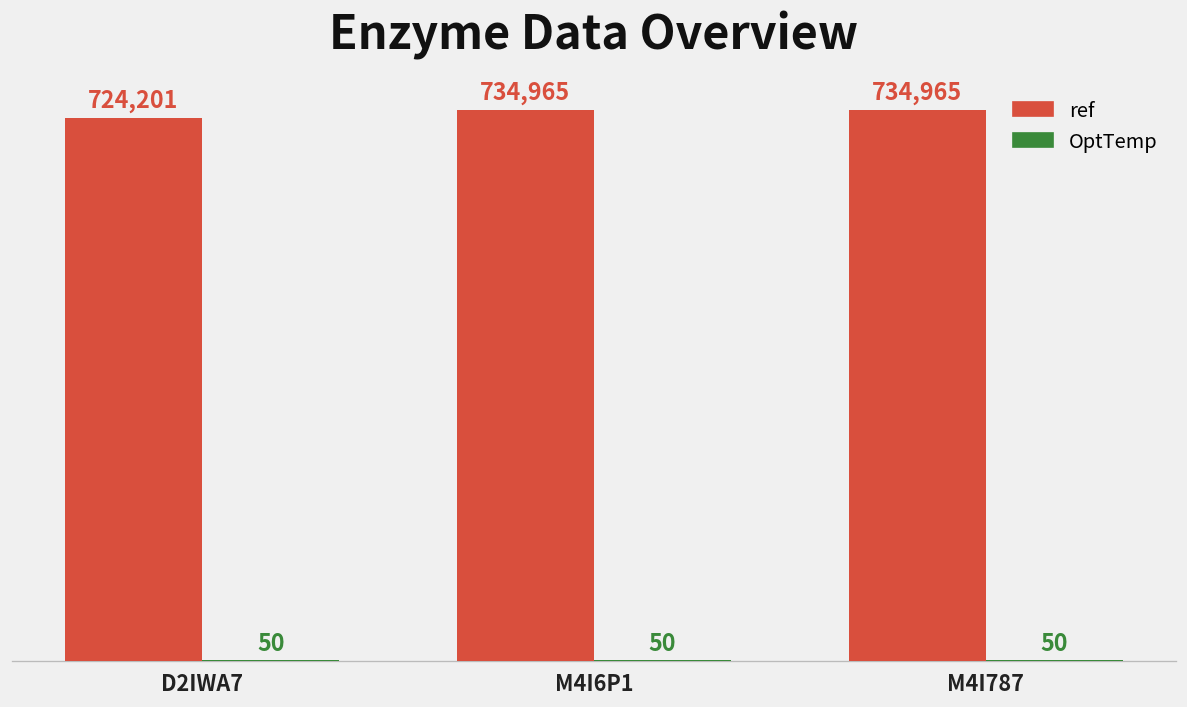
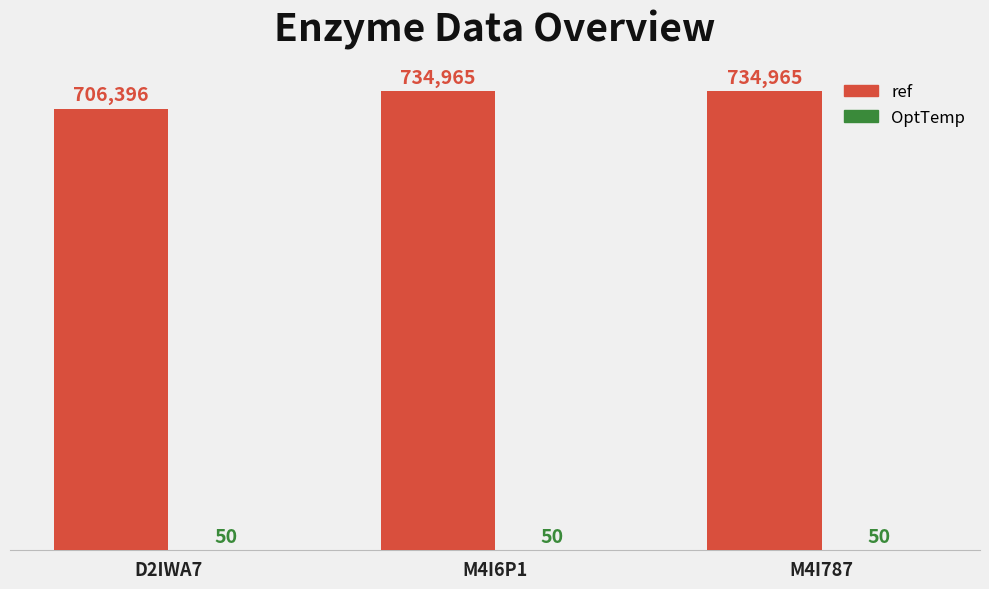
ref, D2IWA7: 724,201 -> 706,396
